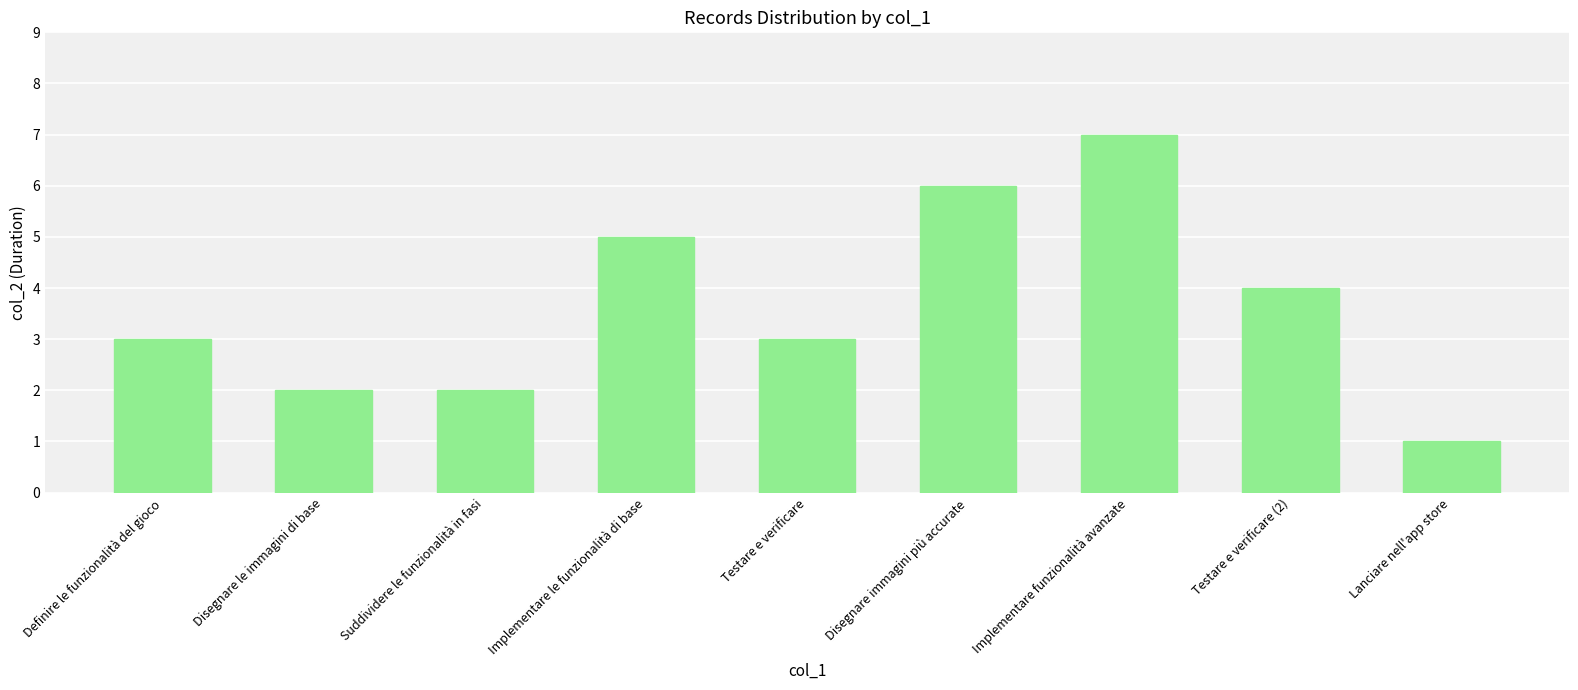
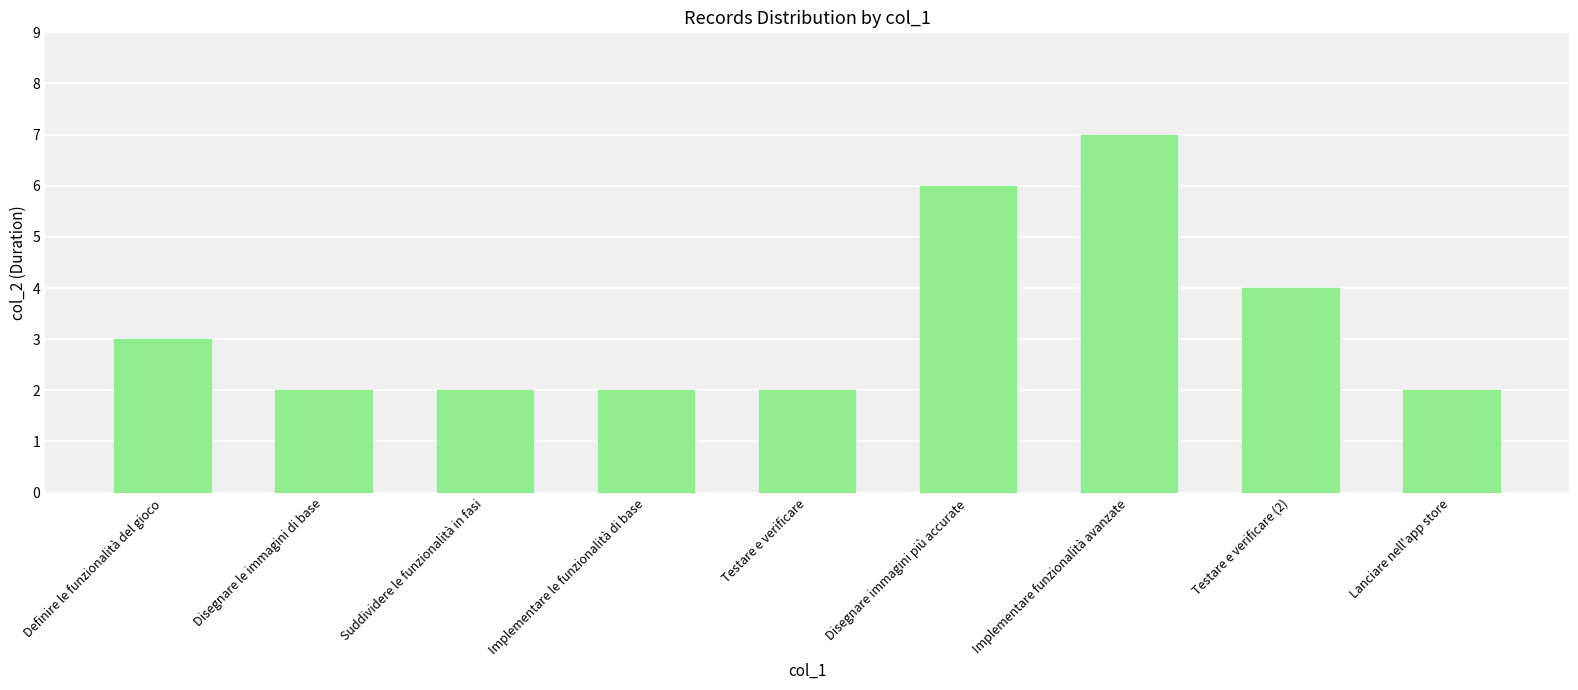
Implementare le funzionalità di base: 5 -> 2
Testare e verificare: 3 -> 2
Lanciare nell'app store: 1 -> 2
